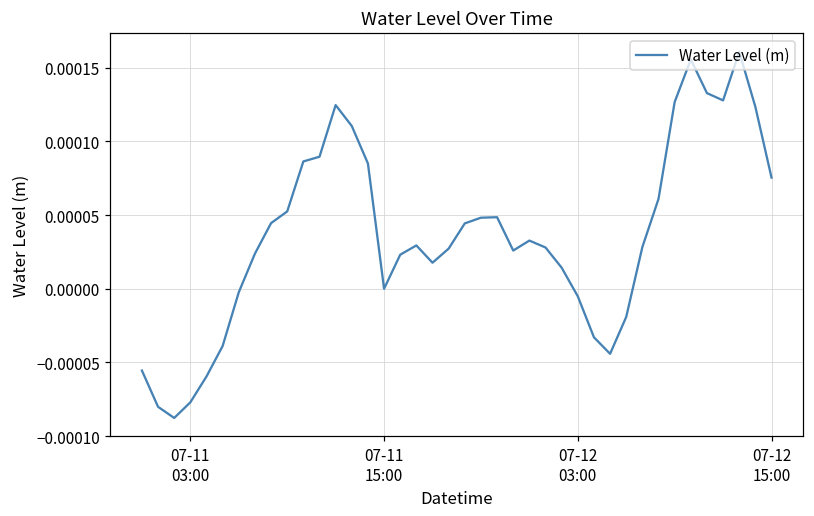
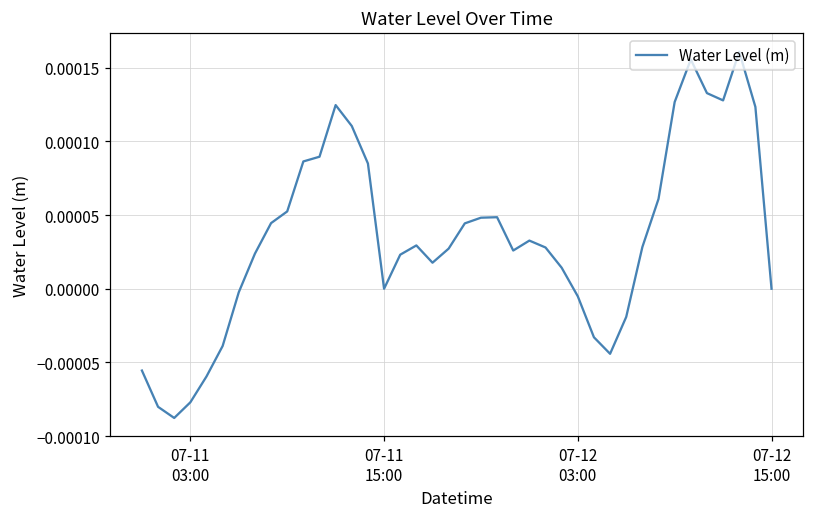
07-12 15:00: 0.0001 -> 0.0000
